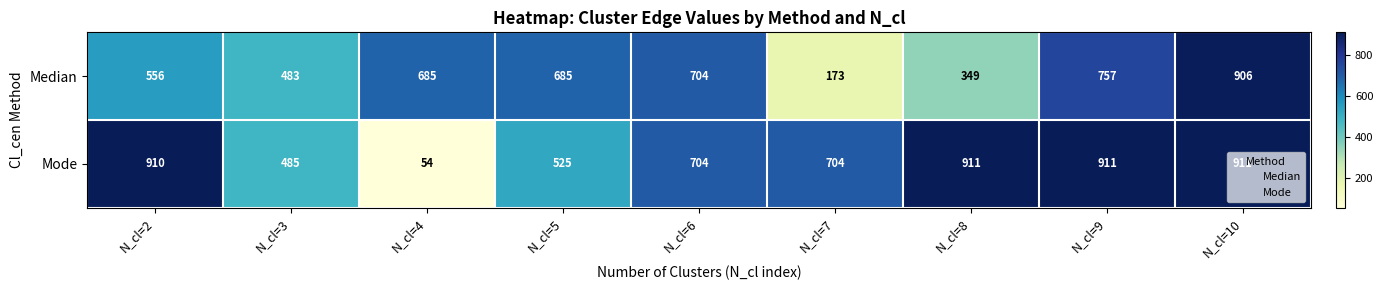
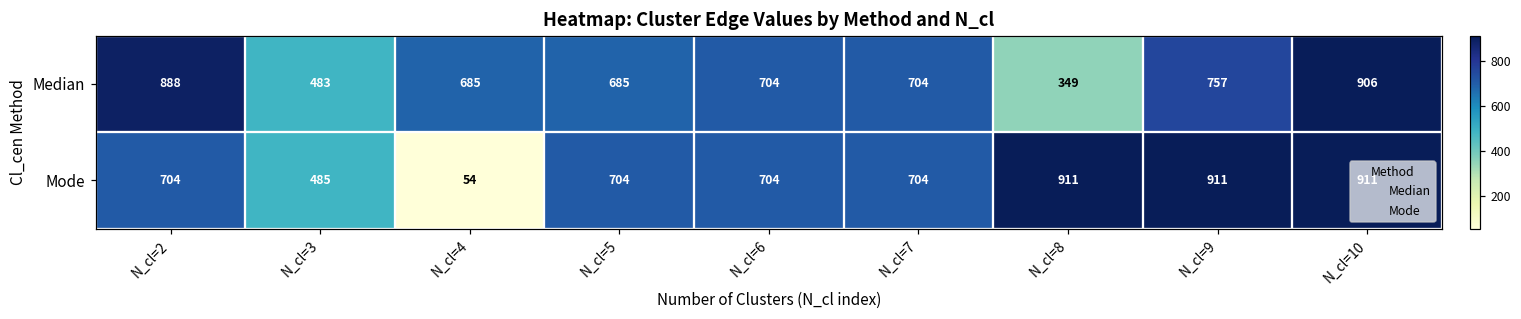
Median, N_cl=2: 556 -> 888
Median, N_cl=7: 173 -> 704
Mode, N_cl=2: 910 -> 704
Mode, N_cl=5: 525 -> 704
